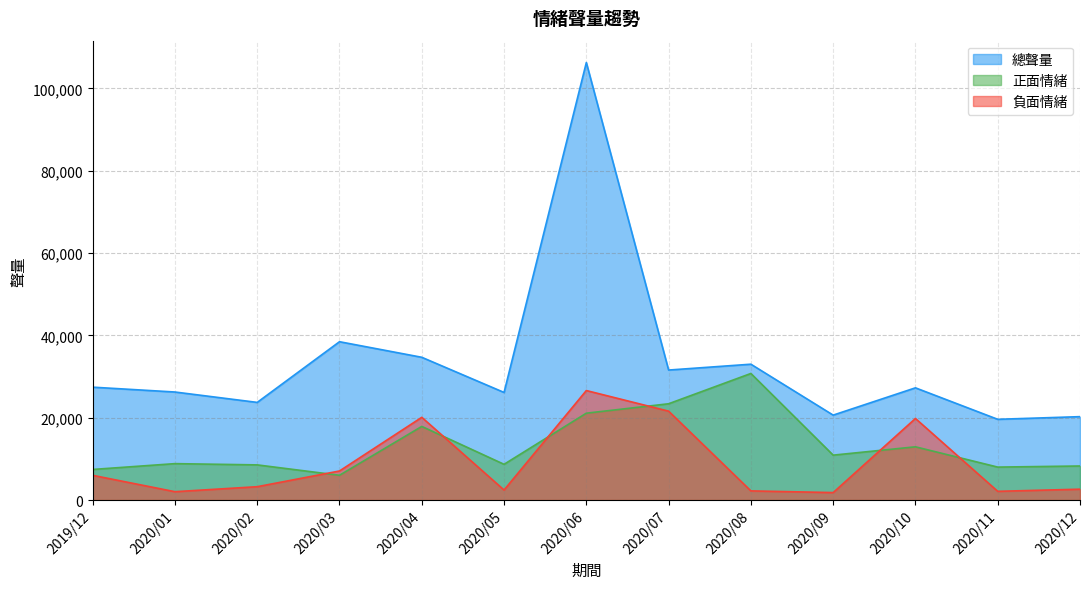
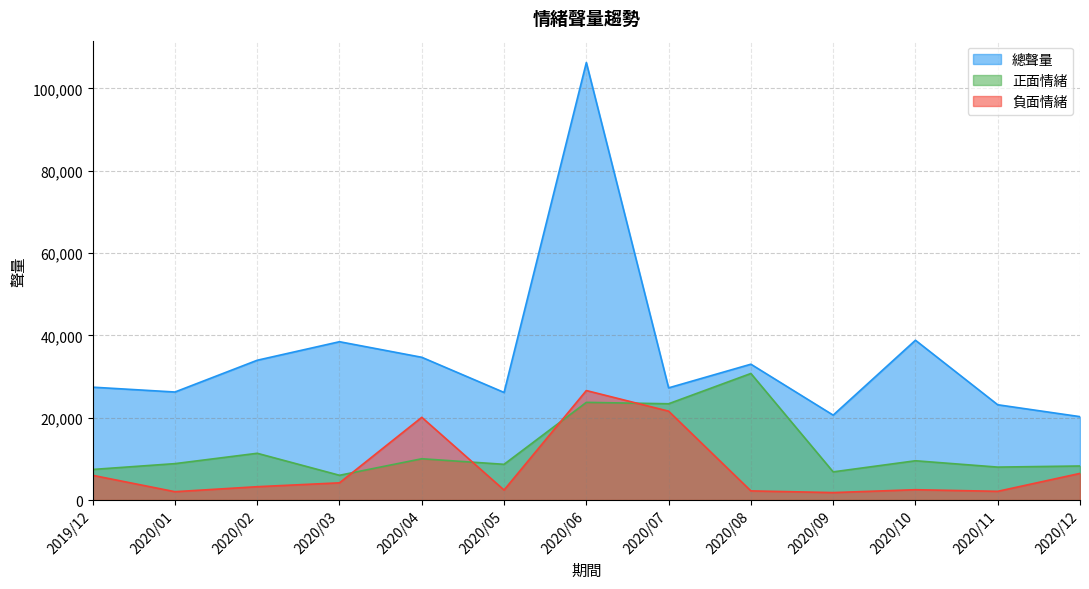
總聲量, 2020/02: 24,000 -> 34,000
正面情緒, 2020/02: 9,000 -> 11,000
負面情緒, 2020/03: 7,000 -> 4,000
正面情緒, 2020/04: 18,000 -> 10,000
正面情緒, 2020/06: 21,000 -> 24,000
總聲量, 2020/07: 32,000 -> 27,000
正面情緒, 2020/09: 11,000 -> 7,000
總聲量, 2020/10: 27,000 -> 39,000
正面情緒, 2020/10: 13,000 -> 10,000
負面情緒, 2020/10: 20,000 -> 3,000
總聲量, 2020/11: 20,000 -> 23,000
負面情緒, 2020/12: 3,000 -> 6,000
